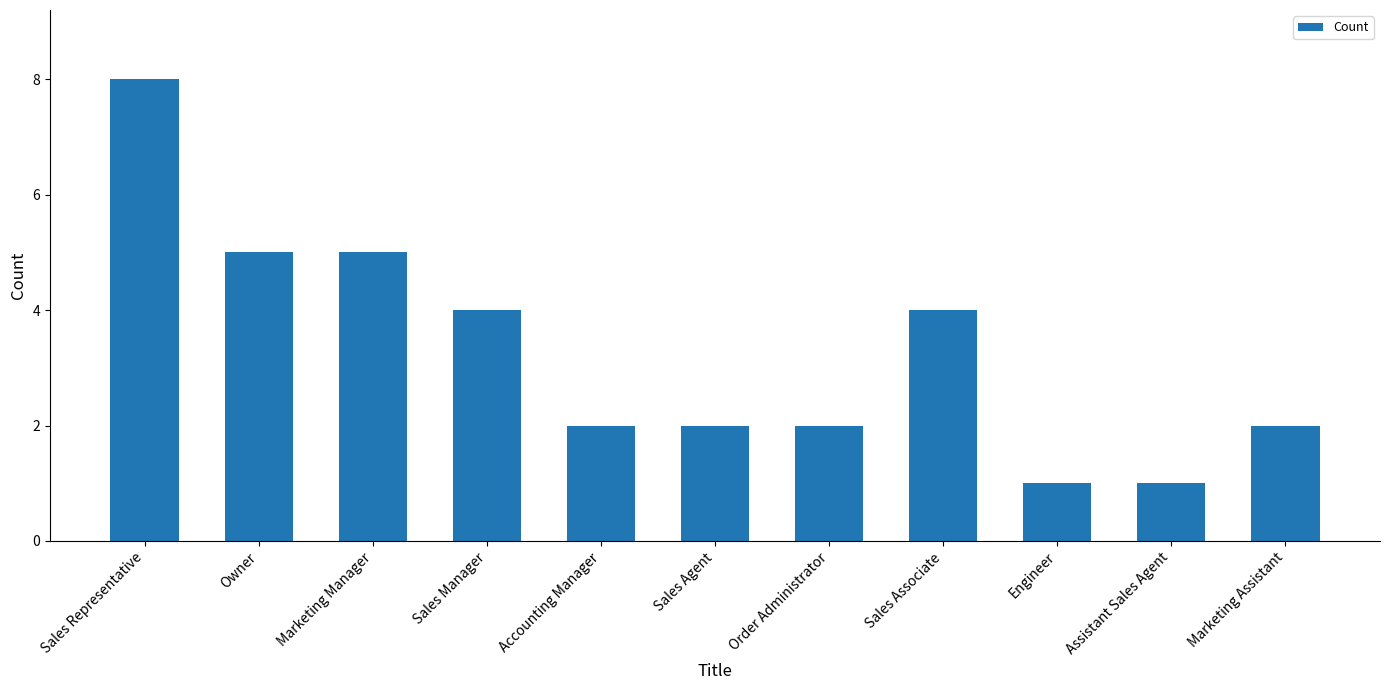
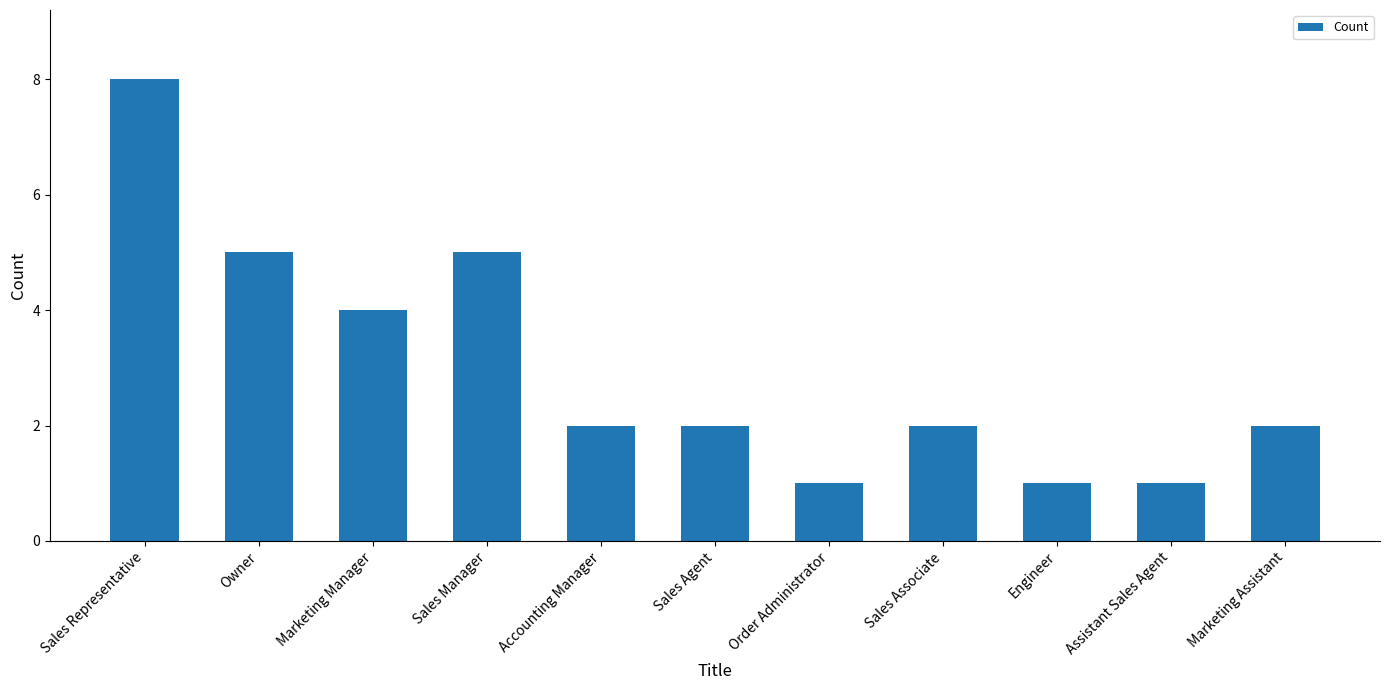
Marketing Manager: 5 -> 4
Sales Manager: 4 -> 5
Order Administrator: 2 -> 1
Sales Associate: 4 -> 2
